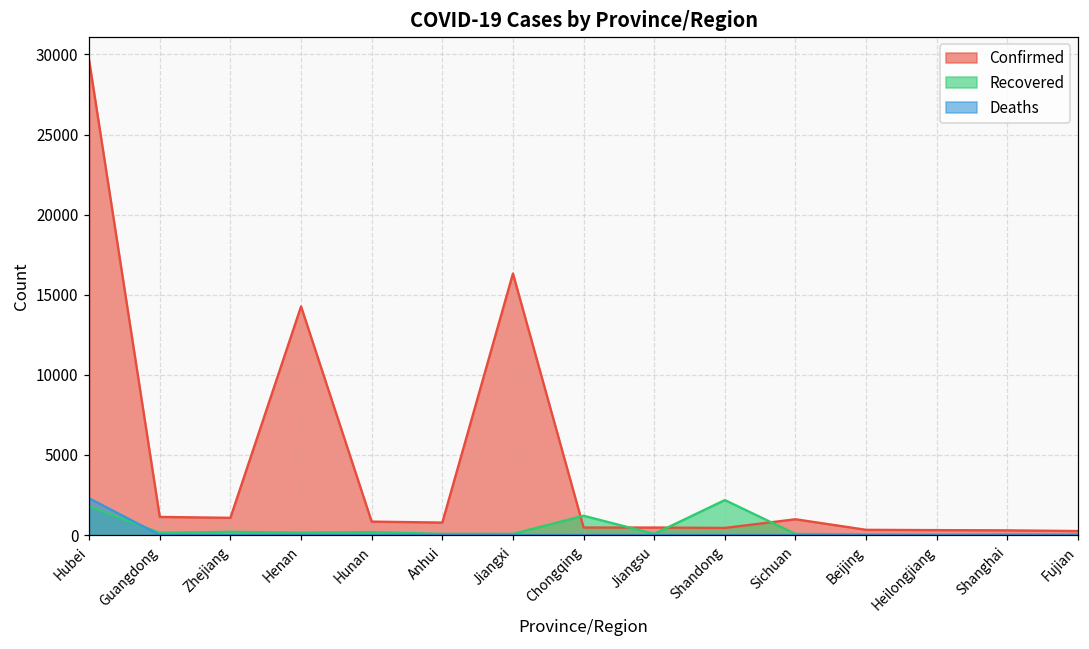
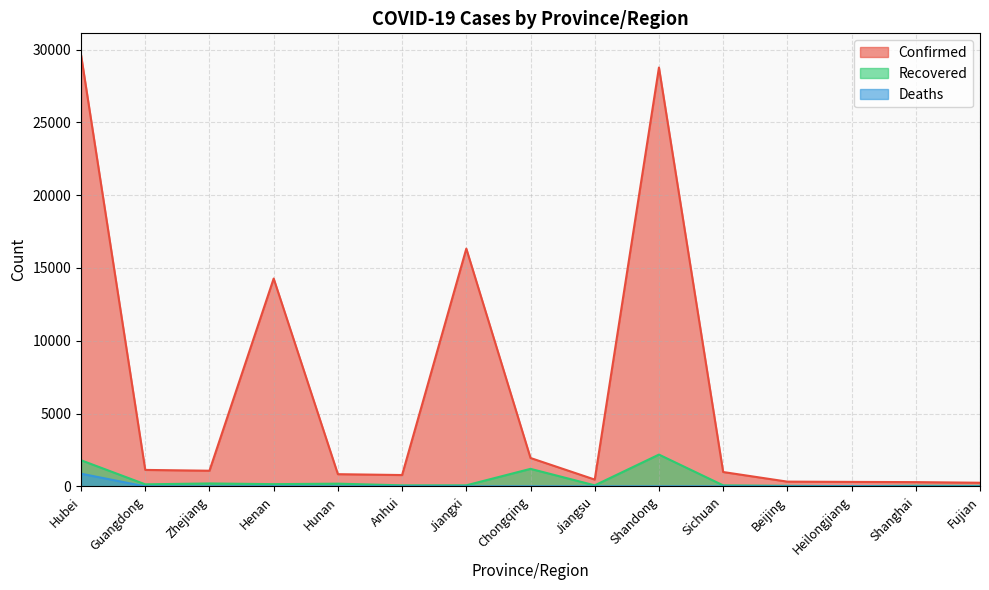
Deaths, Hubei: 2300 -> 900
Confirmed, Chongqing: 500 -> 2000
Confirmed, Shandong: 400 -> 28800
